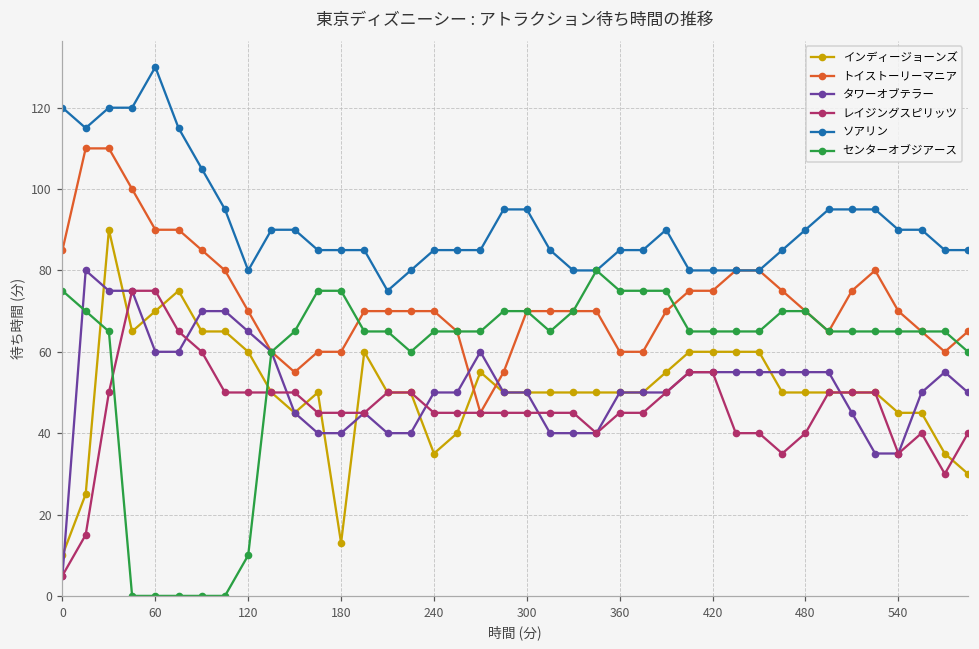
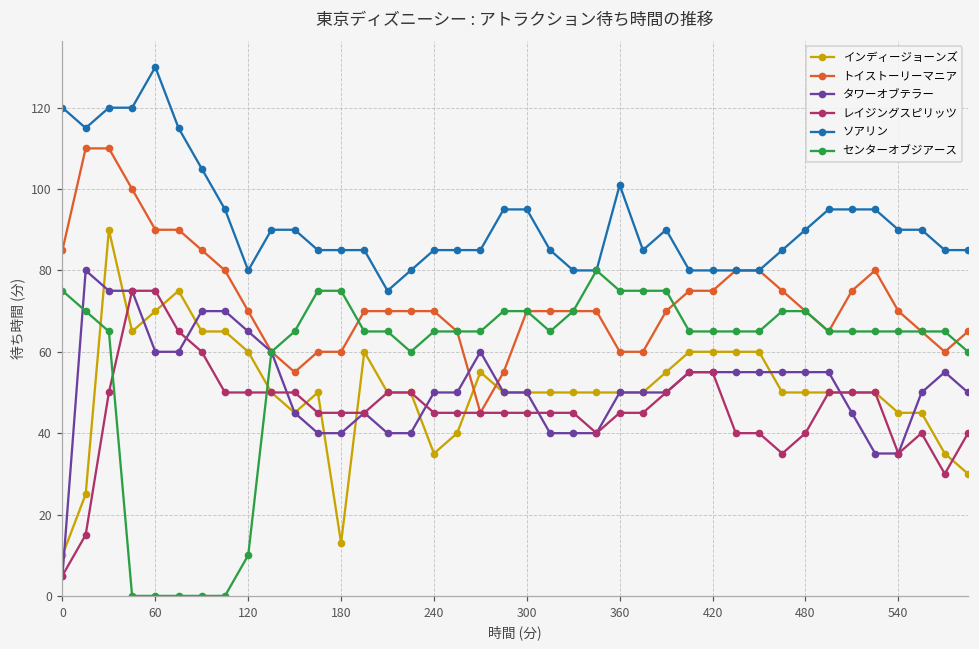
ソアリン, 360: 85 -> 101
